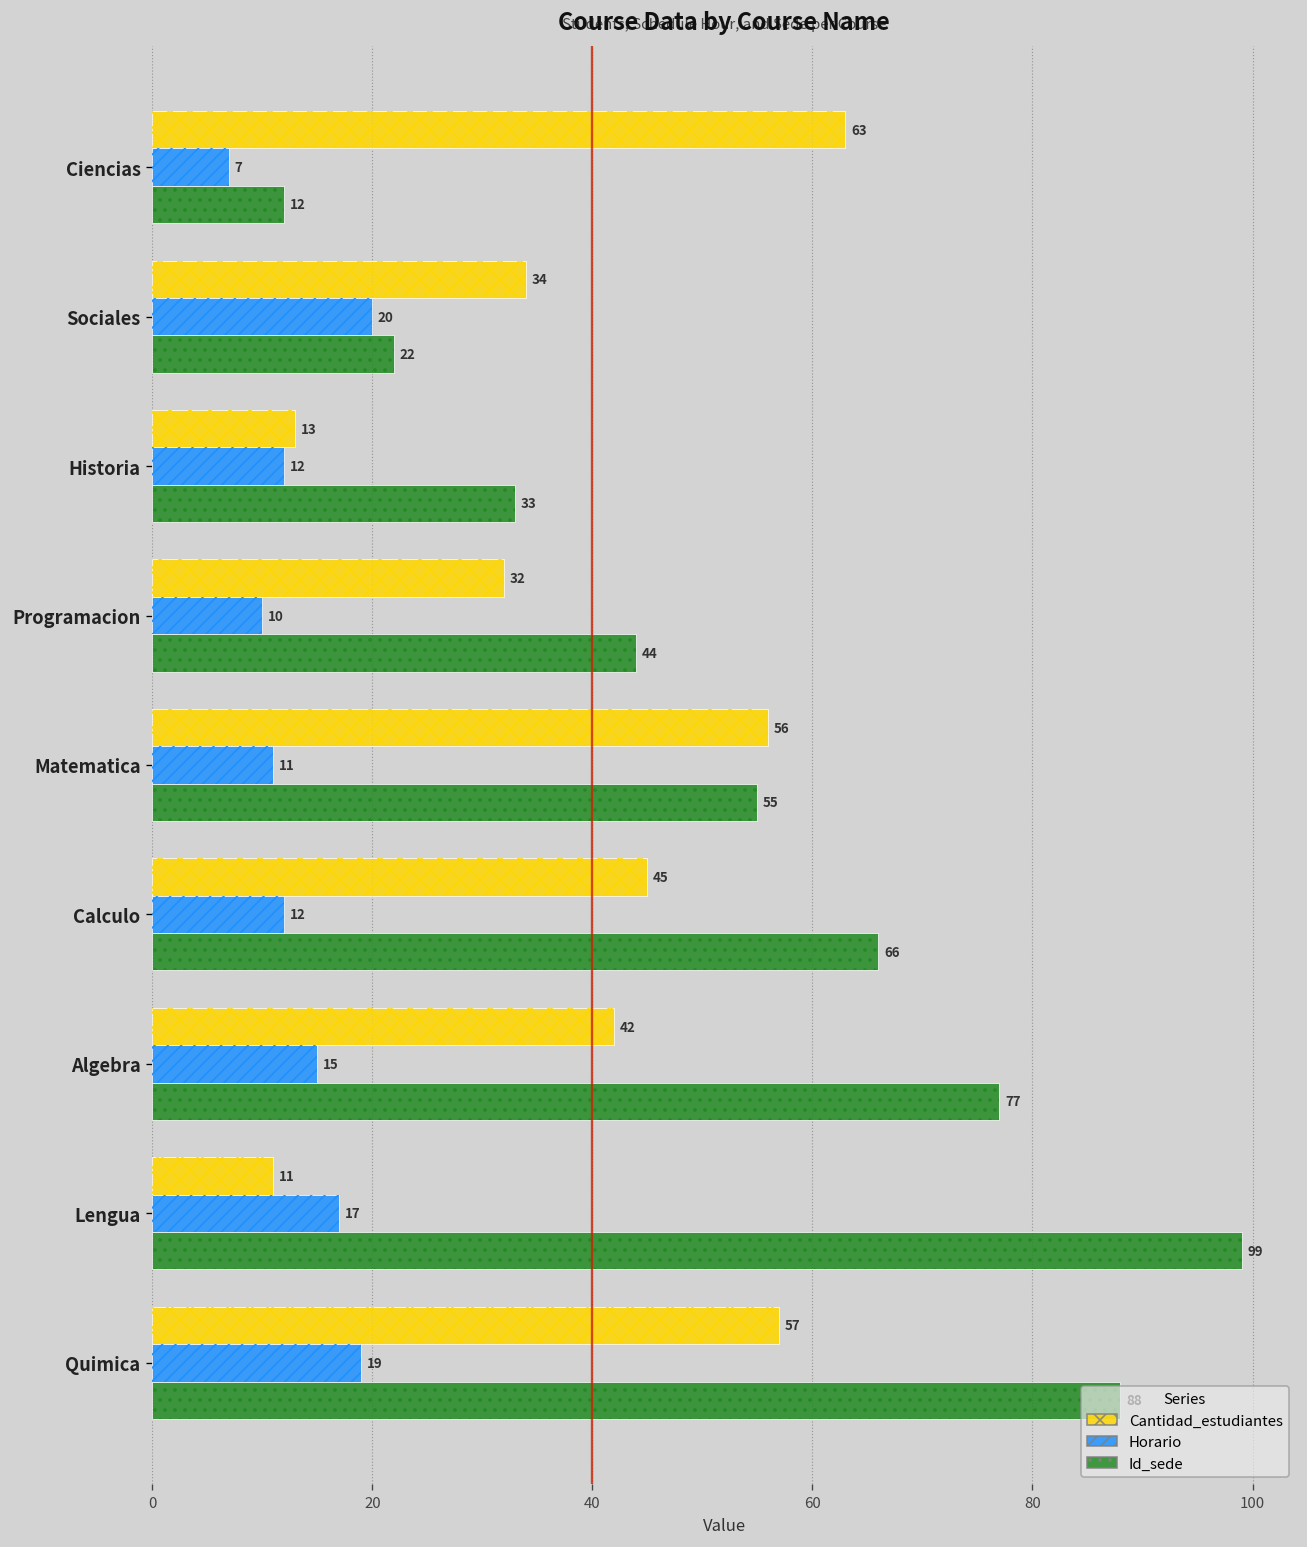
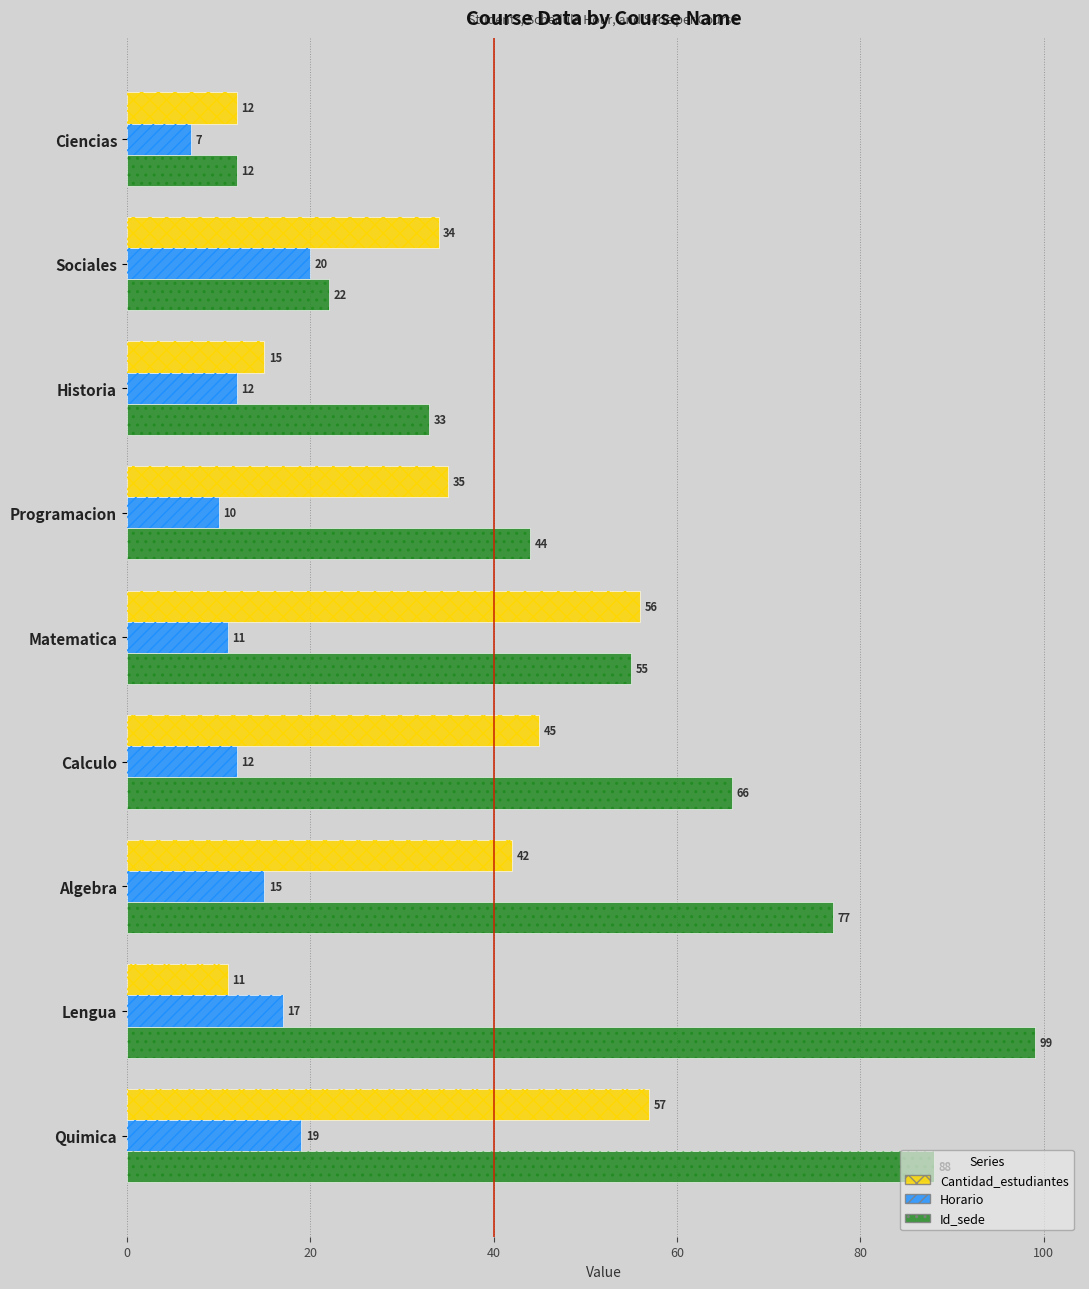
Cantidad_estudiantes, Ciencias: 63 -> 12
Cantidad_estudiantes, Historia: 13 -> 15
Cantidad_estudiantes, Programacion: 32 -> 35
